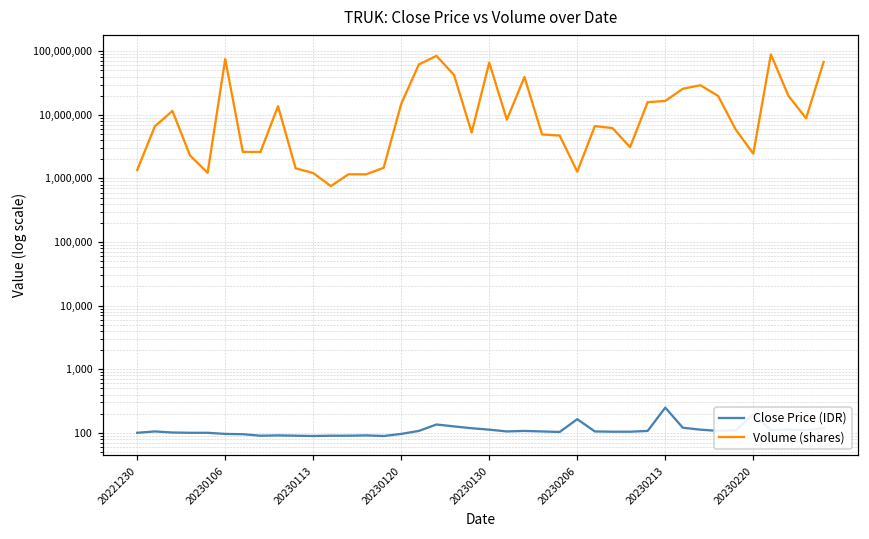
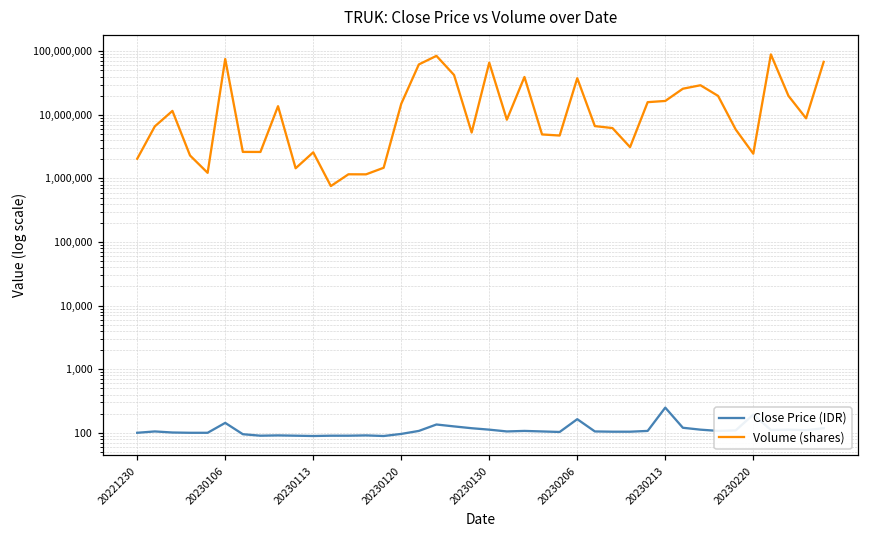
Volume (shares), 20221230: 1,400,000 -> 2,000,000
Close Price (IDR), 20230106: 100 -> 140
Volume (shares), 20230113: 1,200,000 -> 3,000,000
Volume (shares), 20230206: 1,300,000 -> 40,000,000
